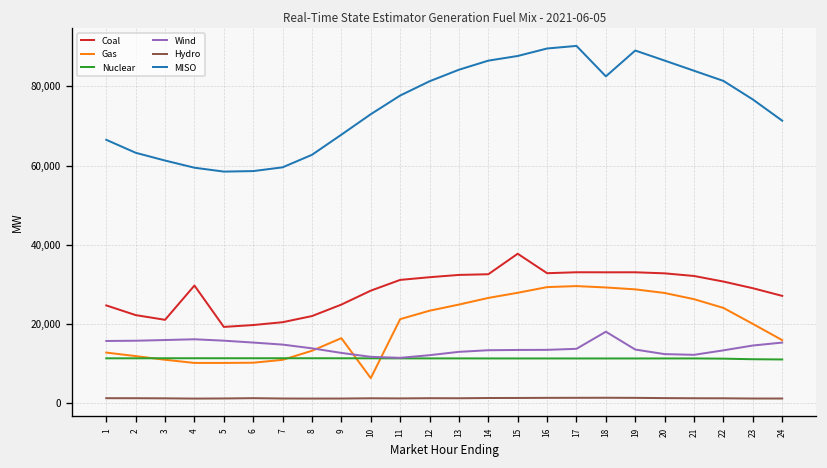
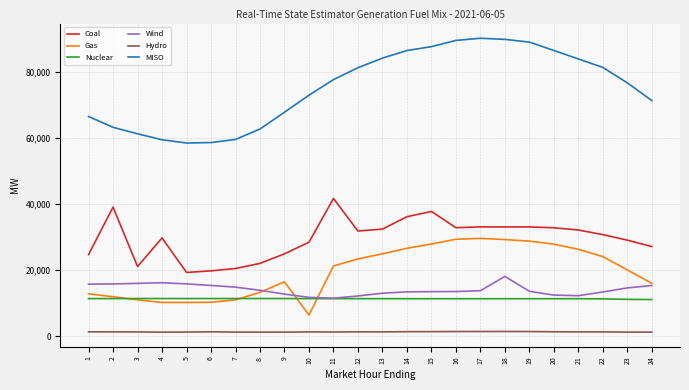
Coal, 2: 22,000 -> 39,000
Coal, 11: 31,000 -> 42,000
Coal, 14: 33,000 -> 36,000
MISO, 18: 83,000 -> 90,000
